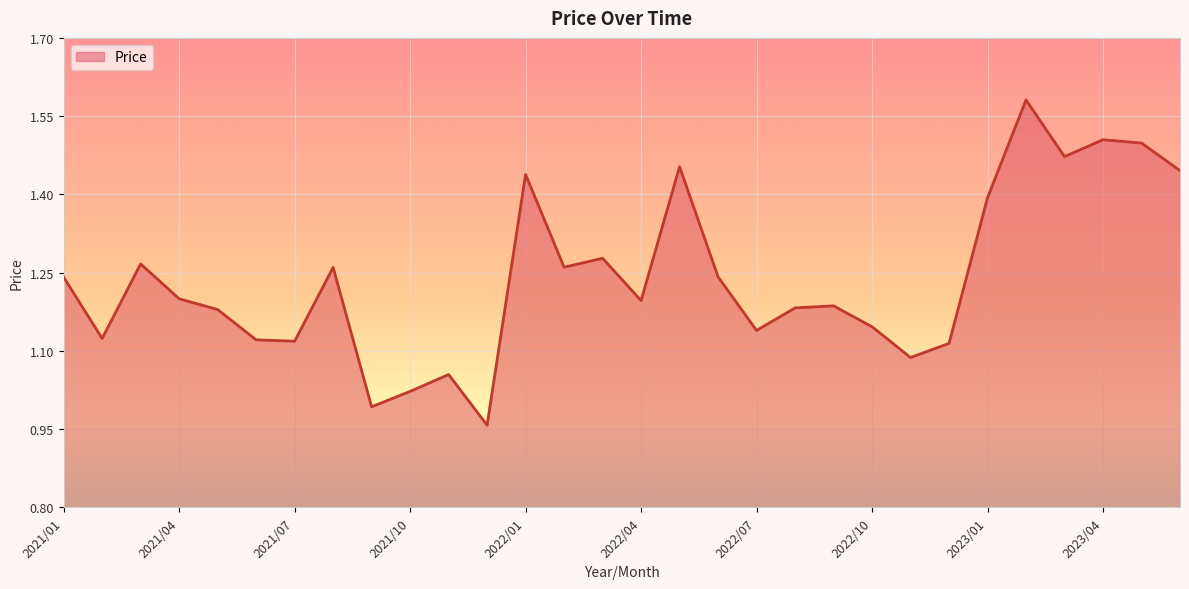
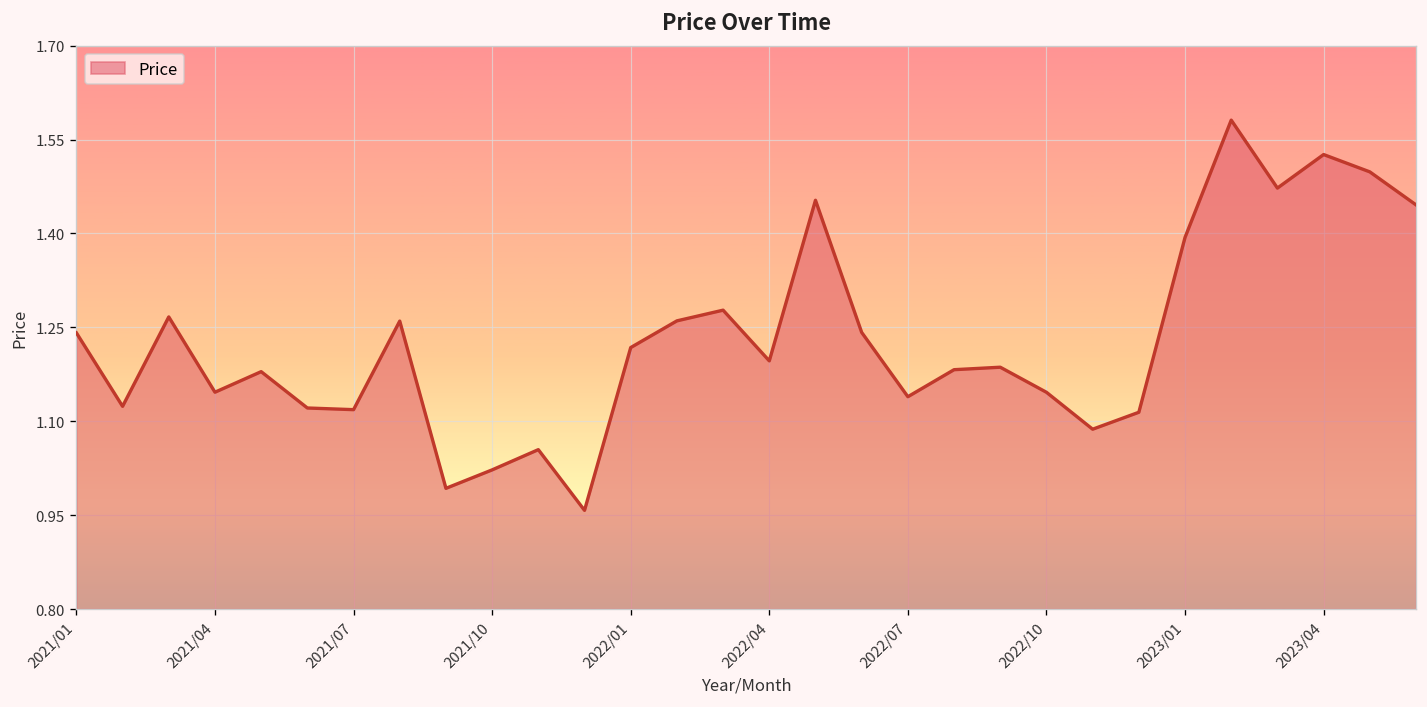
2021/04: 1.20 -> 1.15
2022/01: 1.44 -> 1.22
2023/04: 1.50 -> 1.53
